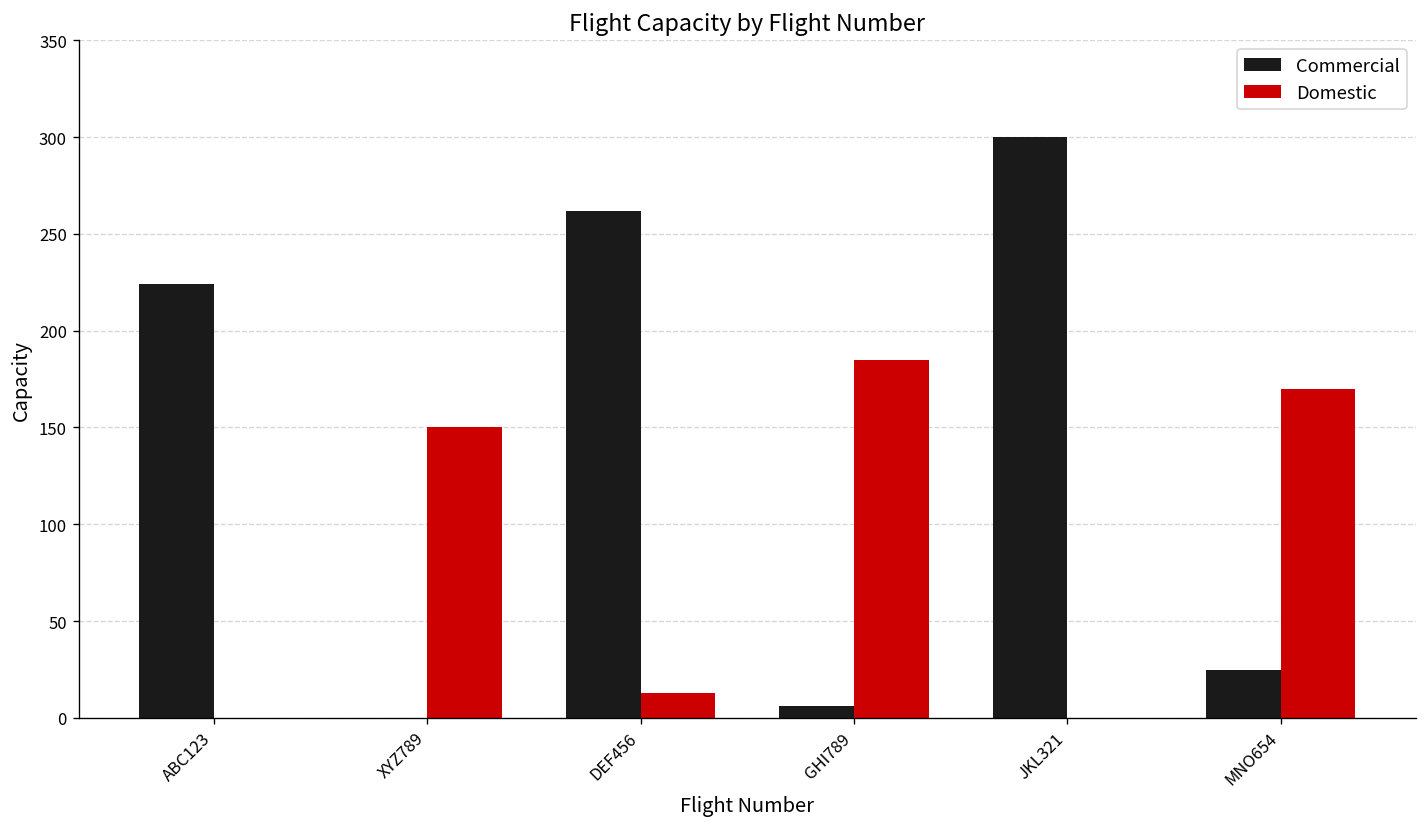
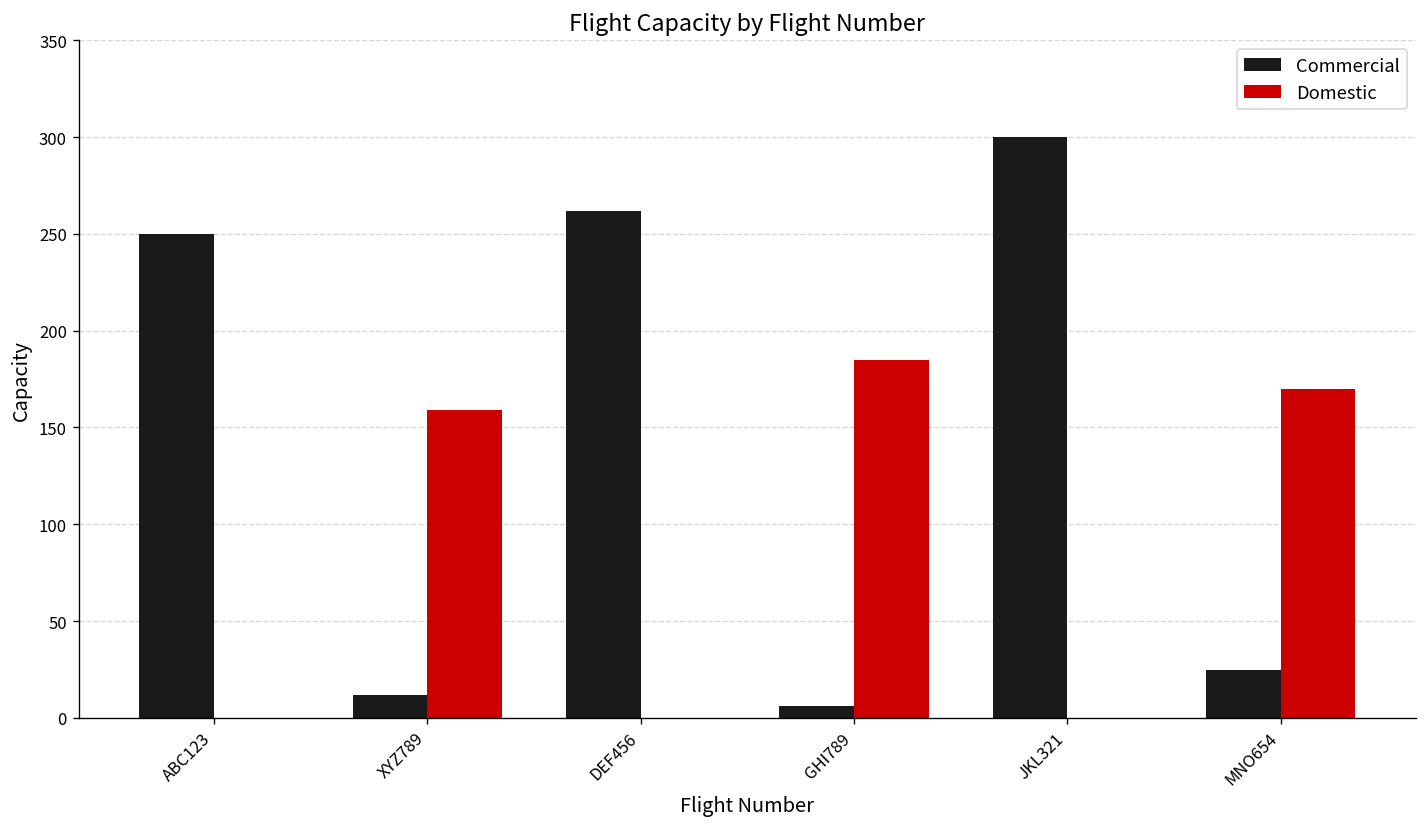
Commercial, ABC123: 224 -> 250
Commercial, XYZ789: 0 -> 12
Domestic, XYZ789: 150 -> 159
Domestic, DEF456: 13 -> 0
